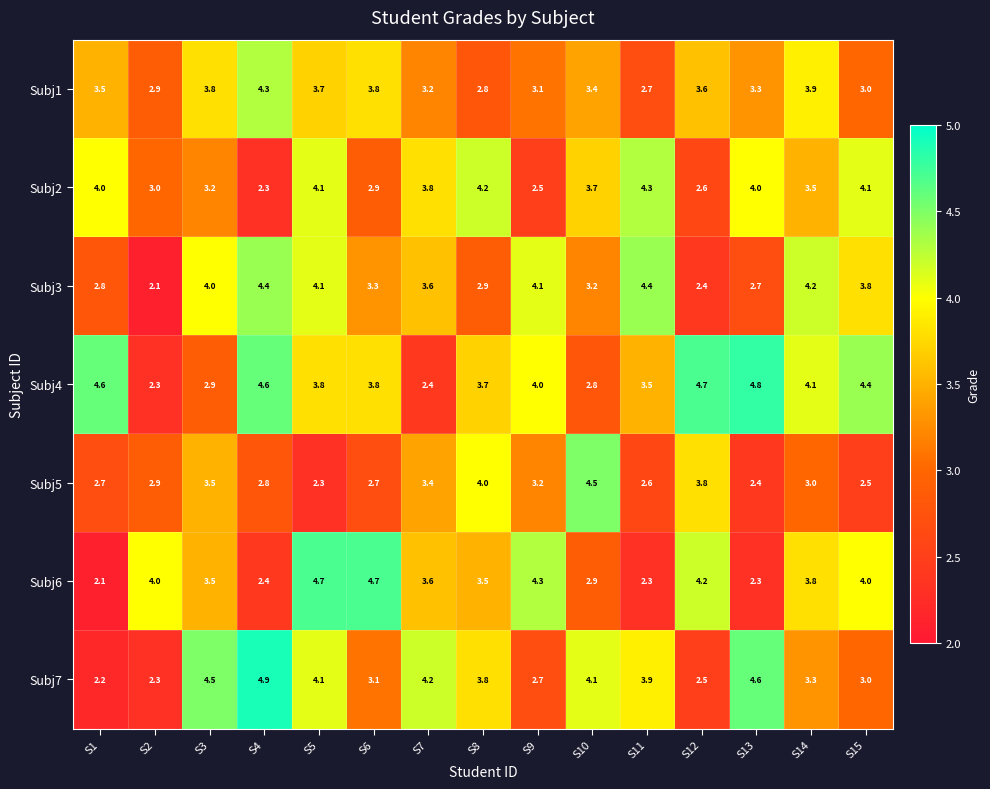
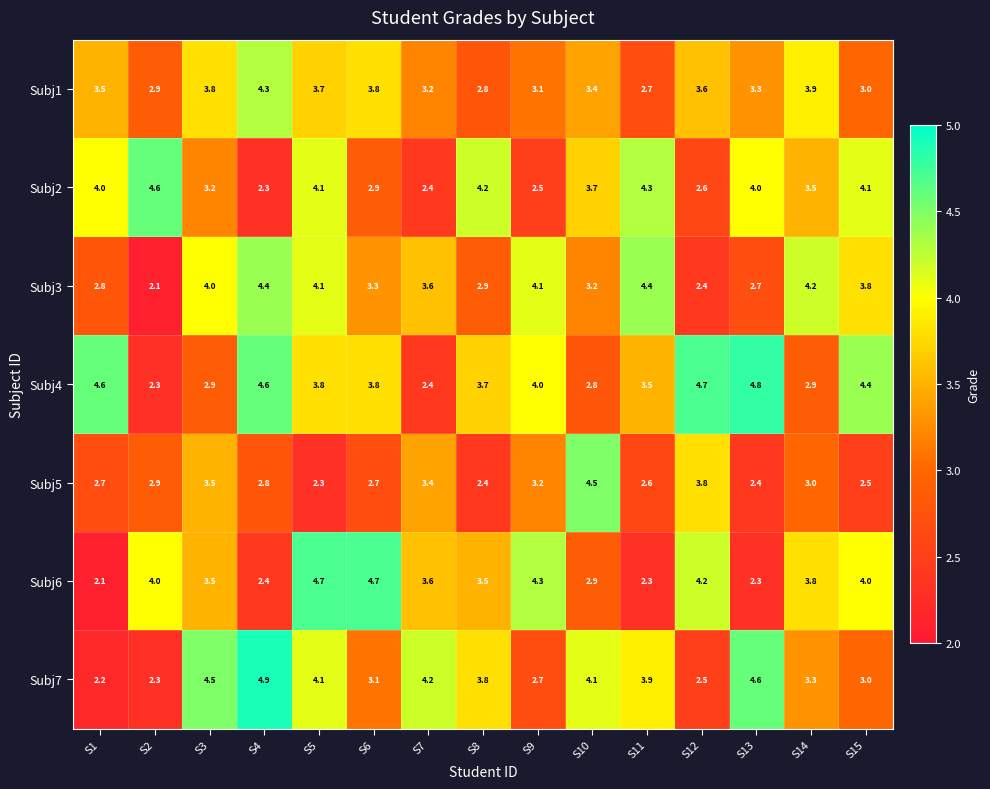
Subj2, S2: 3.0 -> 4.6
Subj2, S7: 3.8 -> 2.4
Subj4, S14: 4.1 -> 2.9
Subj5, S8: 4.0 -> 2.4
